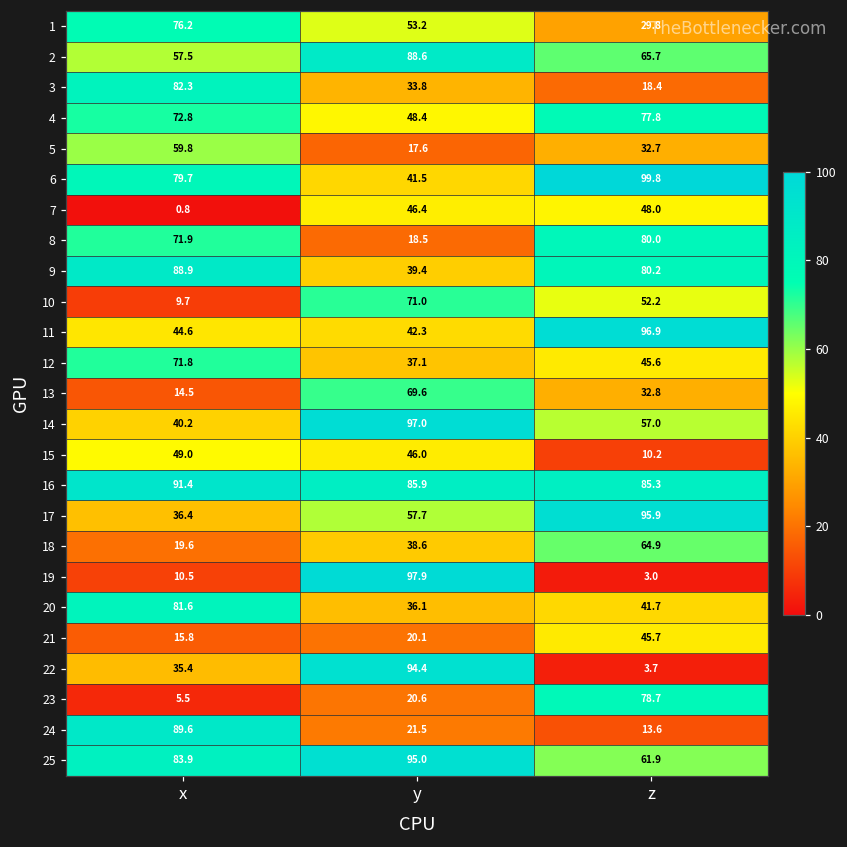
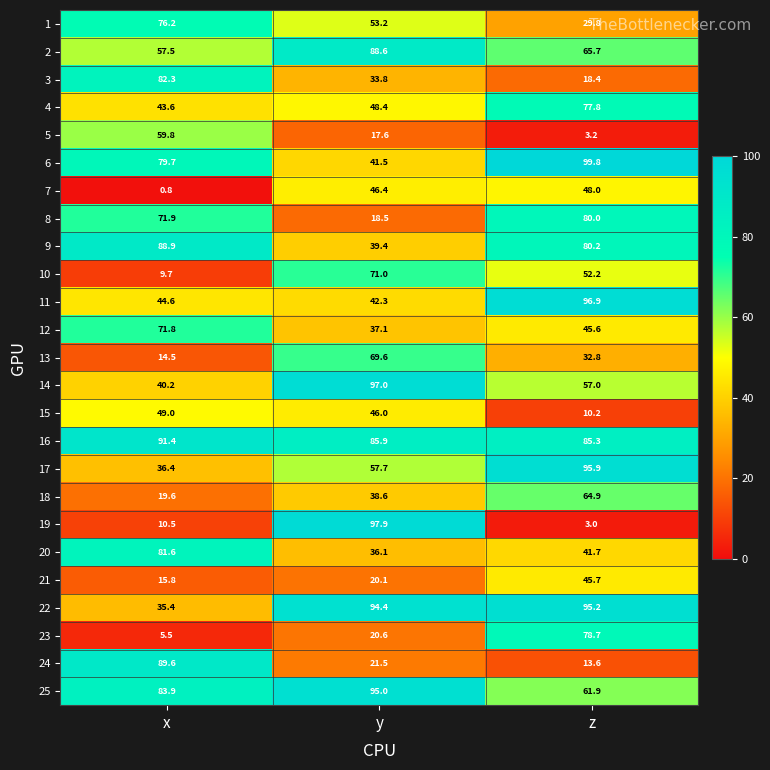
4, x: 72.8 -> 43.6
5, z: 32.7 -> 3.2
22, z: 3.7 -> 95.2
